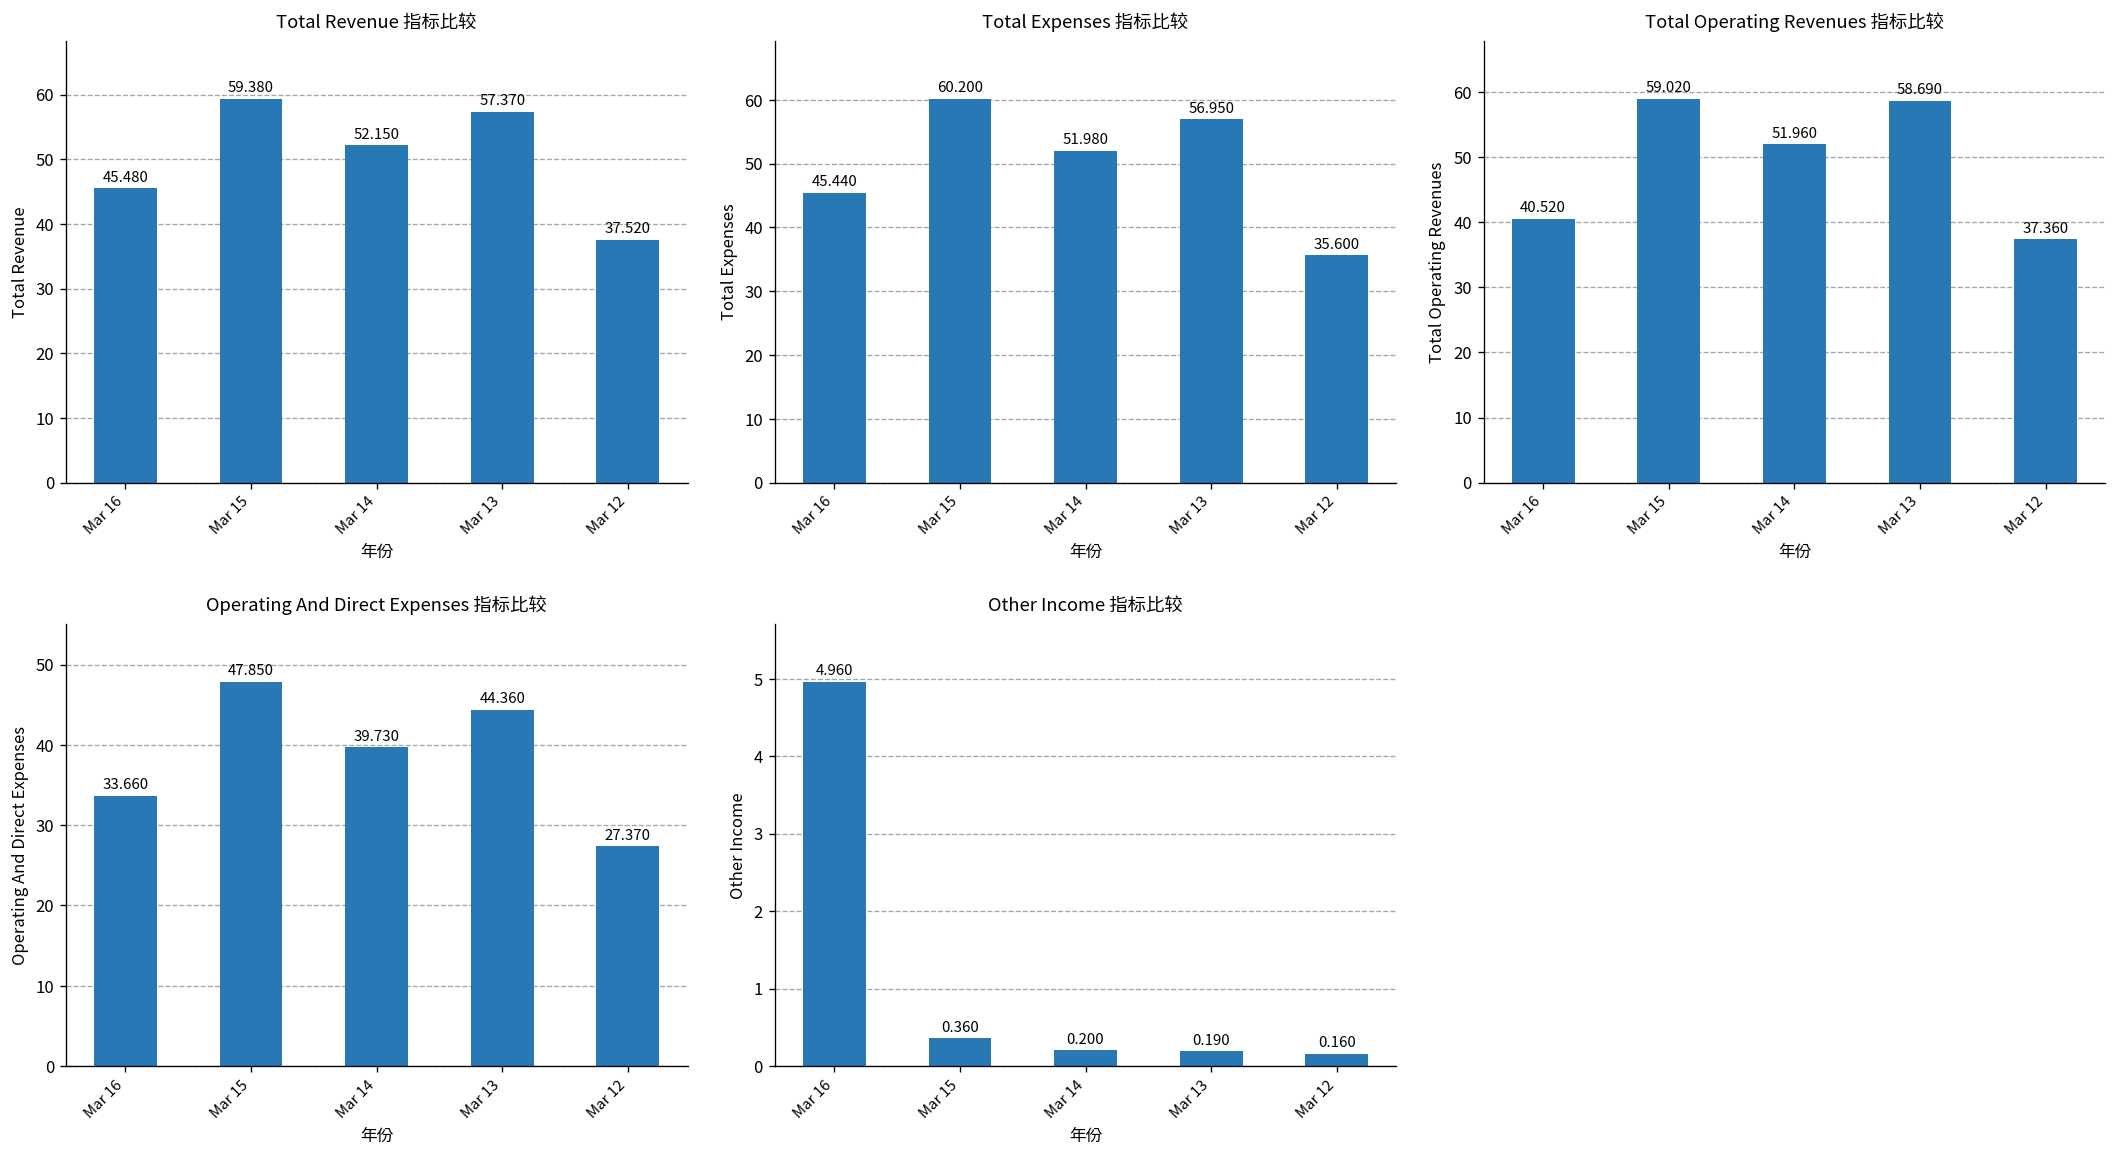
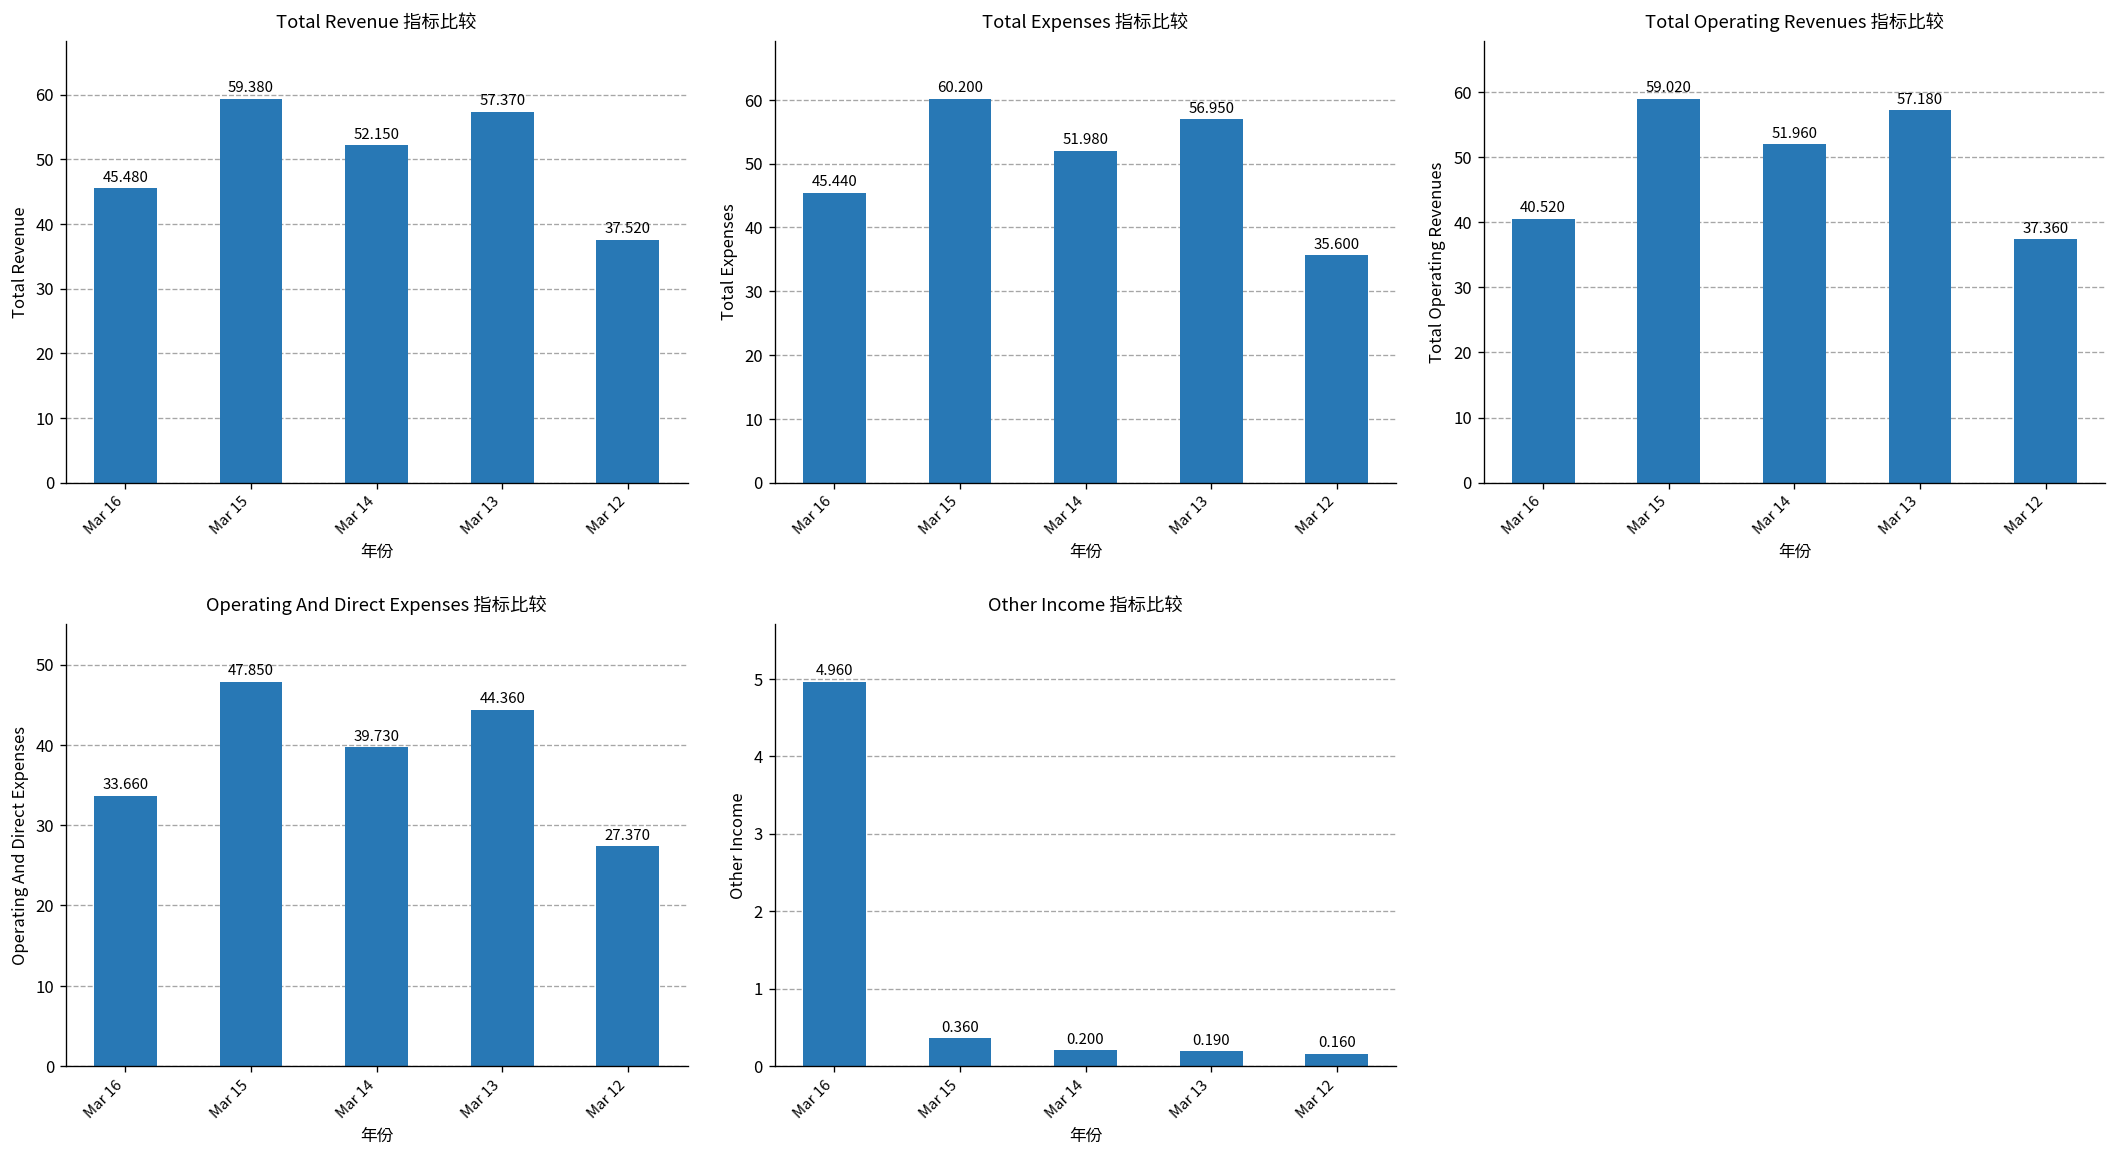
Total Operating Revenues 指标比较, Mar 13: 58.690 -> 57.180
